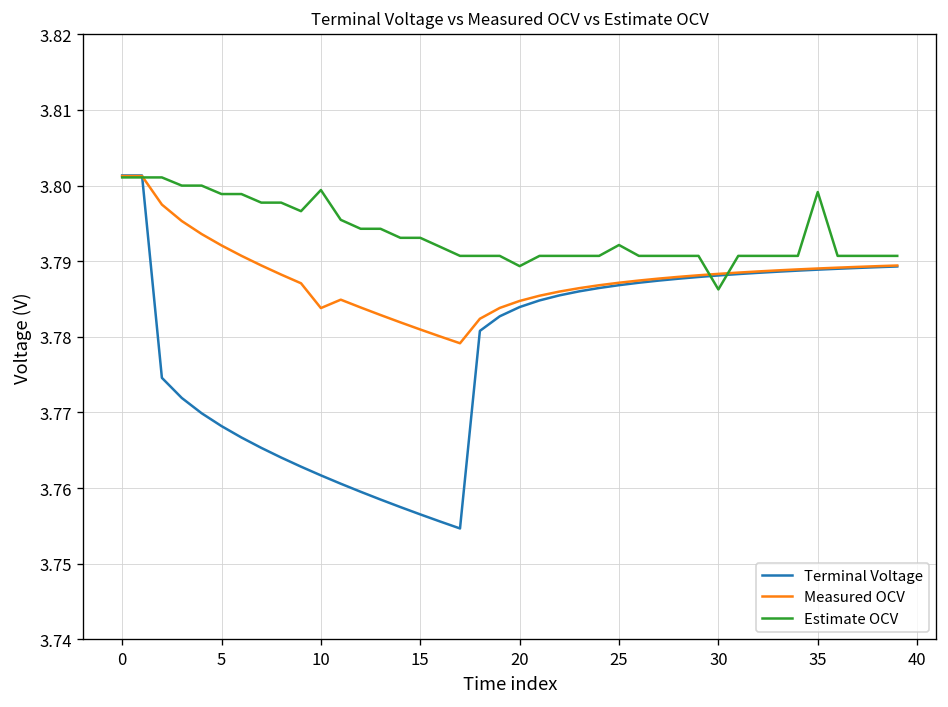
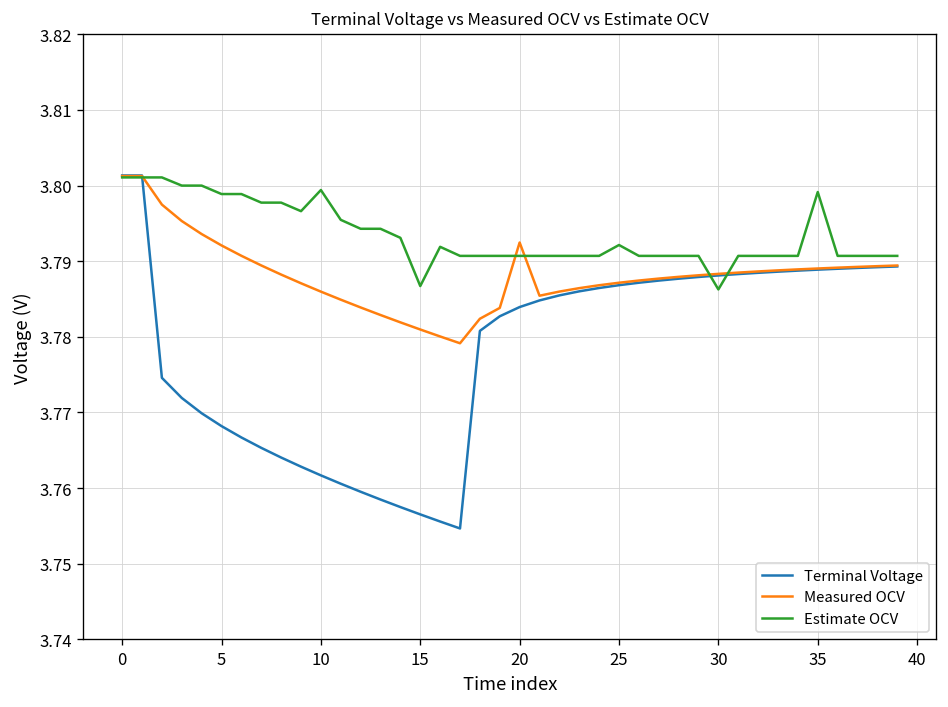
Measured OCV, 10: 3.784 -> 3.786
Estimate OCV, 15: 3.793 -> 3.787
Measured OCV, 20: 3.785 -> 3.792
Estimate OCV, 20: 3.789 -> 3.791
